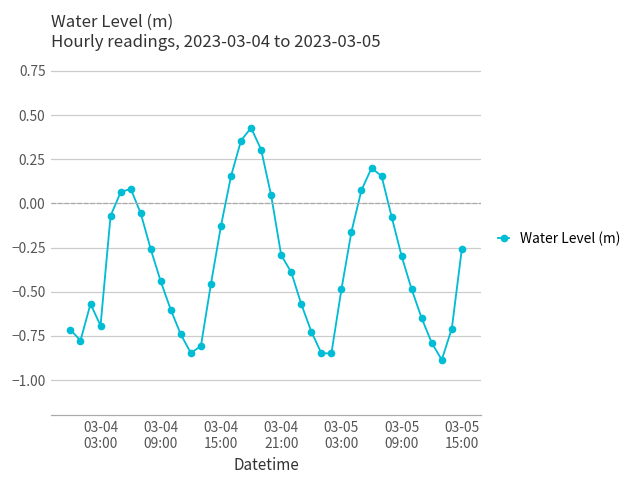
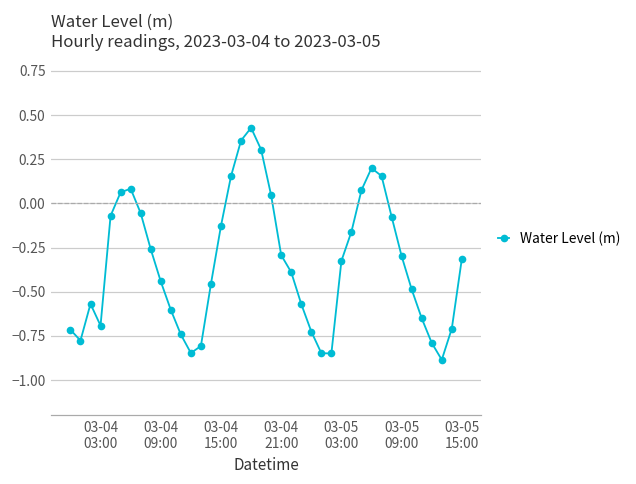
03-05 03:00: -0.49 -> -0.33
03-05 15:00: -0.26 -> -0.31
